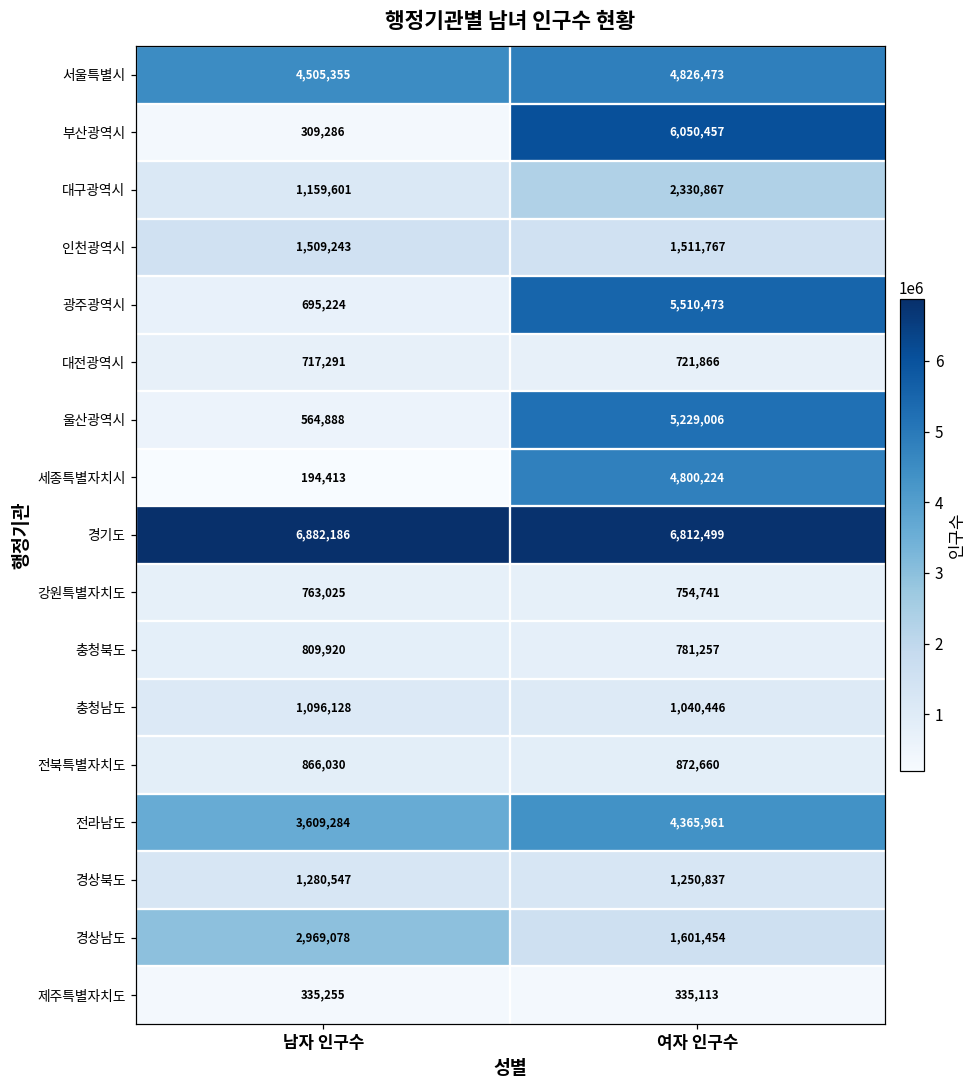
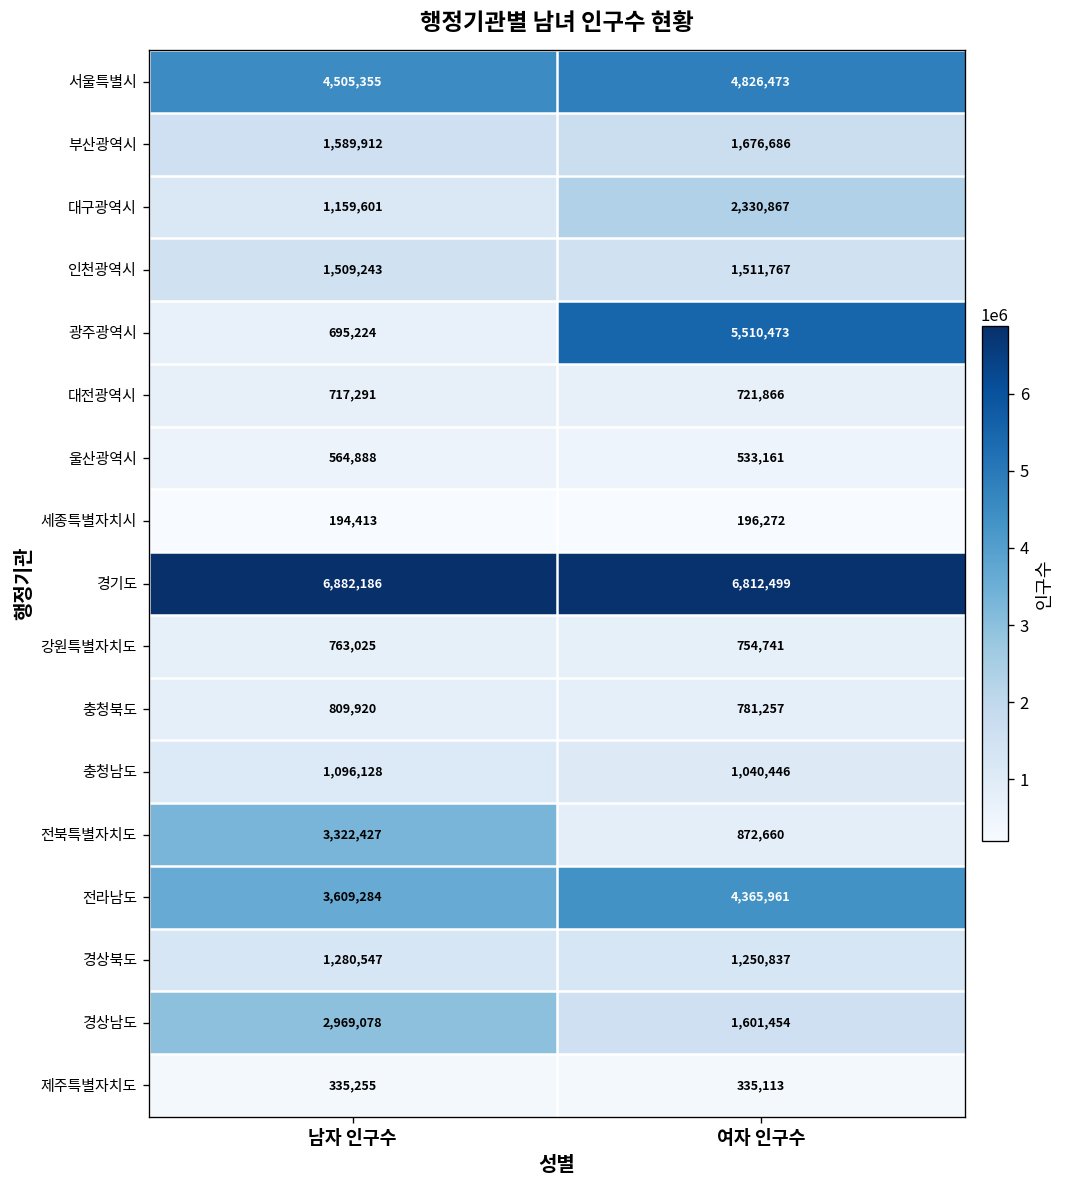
부산광역시, 남자 인구수: 309,286 -> 1,589,912
부산광역시, 여자 인구수: 6,050,457 -> 1,676,686
울산광역시, 여자 인구수: 5,229,006 -> 533,161
세종특별자치시, 여자 인구수: 4,800,224 -> 196,272
전북특별자치도, 남자 인구수: 866,030 -> 3,322,427
